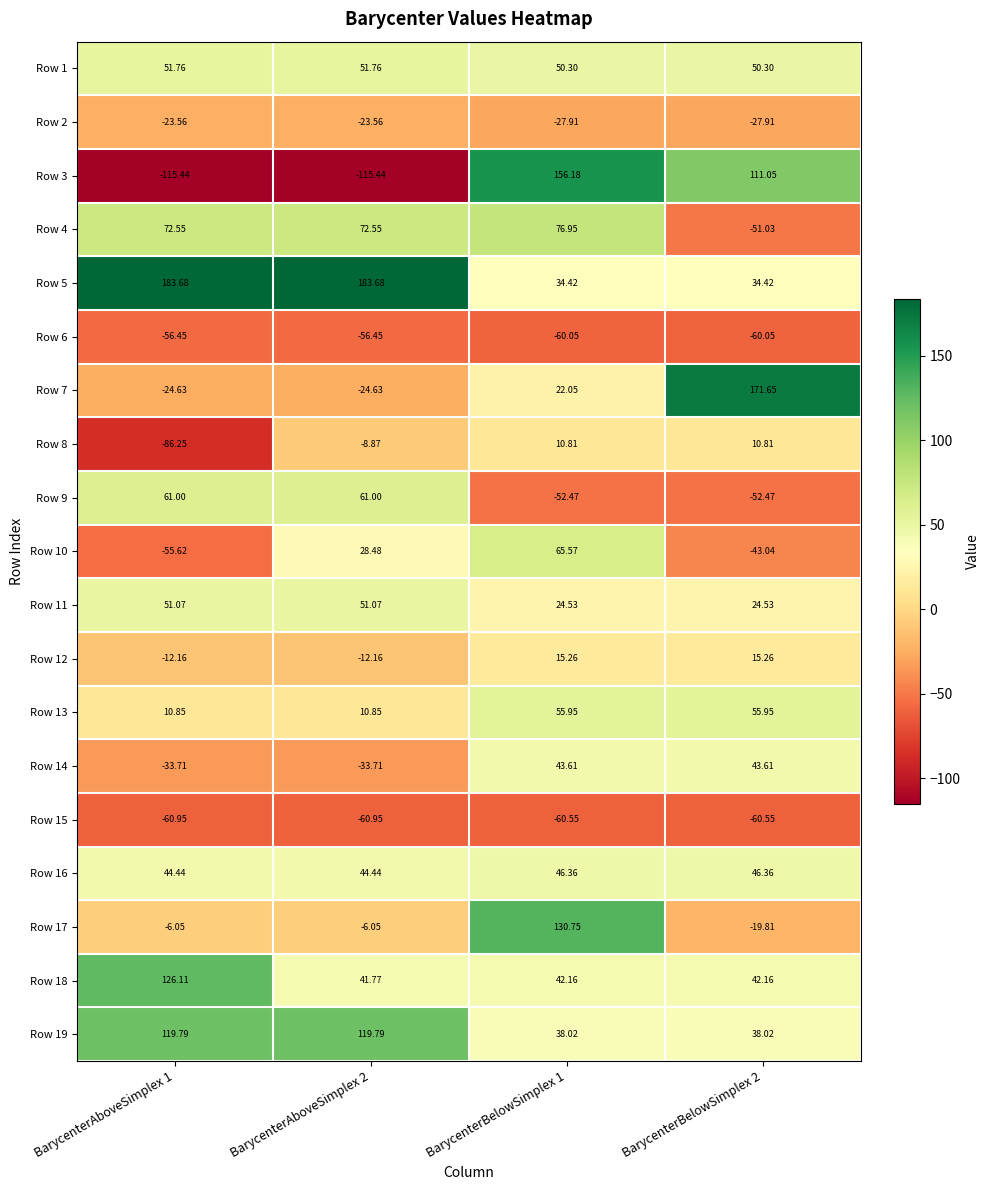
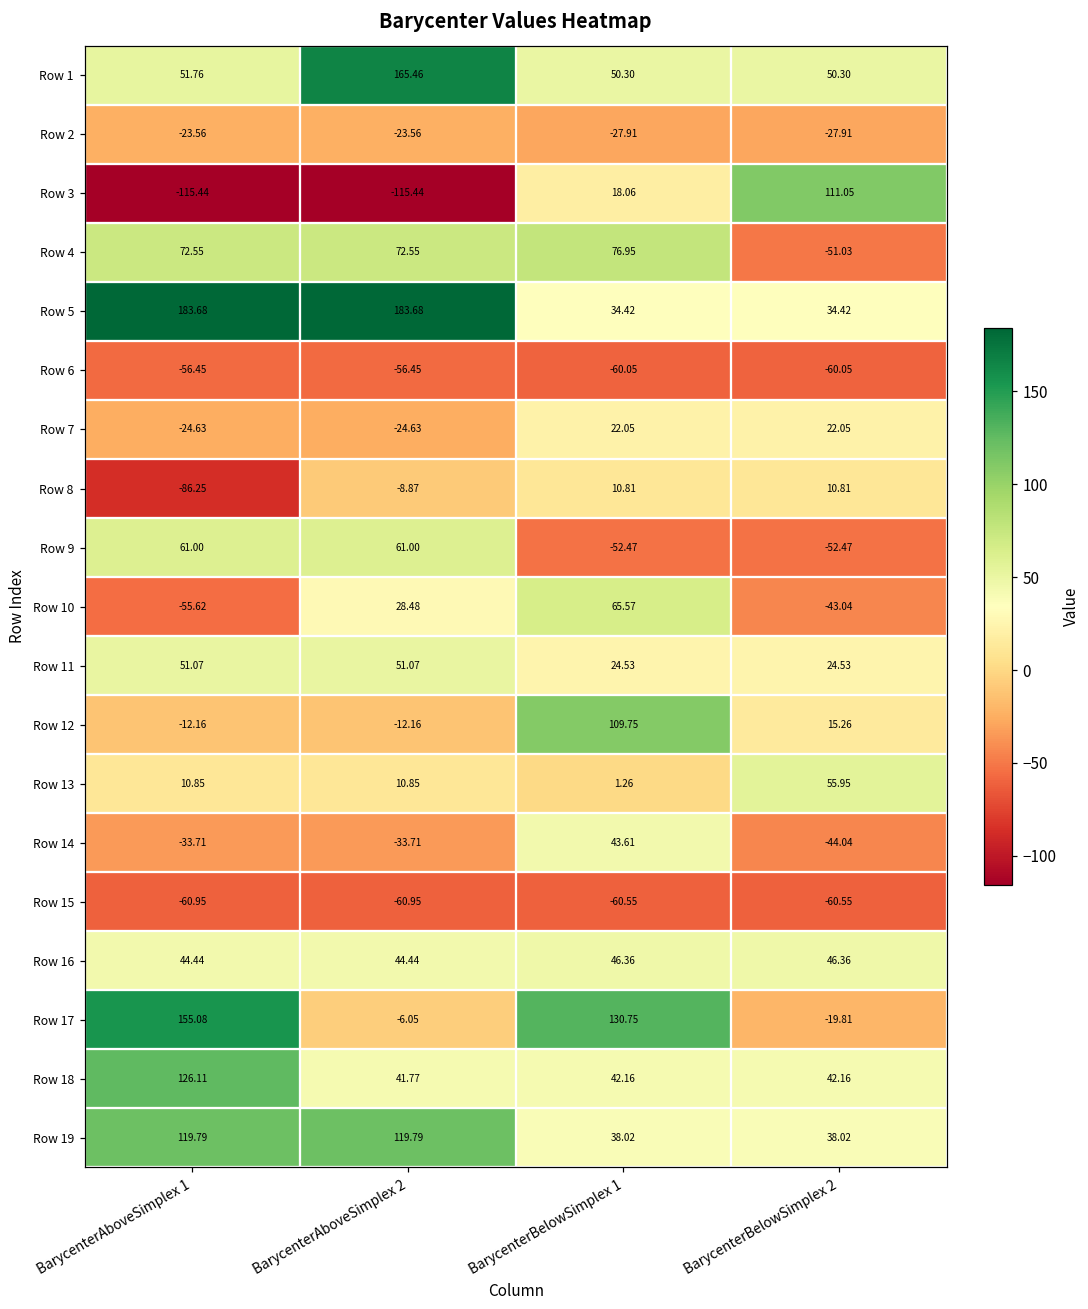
Row 1, BarycenterAboveSimplex 2: 51.76 -> 165.46
Row 3, BarycenterBelowSimplex 1: 156.18 -> 18.06
Row 7, BarycenterBelowSimplex 2: 171.65 -> 22.05
Row 12, BarycenterBelowSimplex 1: 15.26 -> 109.75
Row 13, BarycenterBelowSimplex 1: 55.95 -> 1.26
Row 14, BarycenterBelowSimplex 2: 43.61 -> -44.04
Row 17, BarycenterAboveSimplex 1: -6.05 -> 155.08
